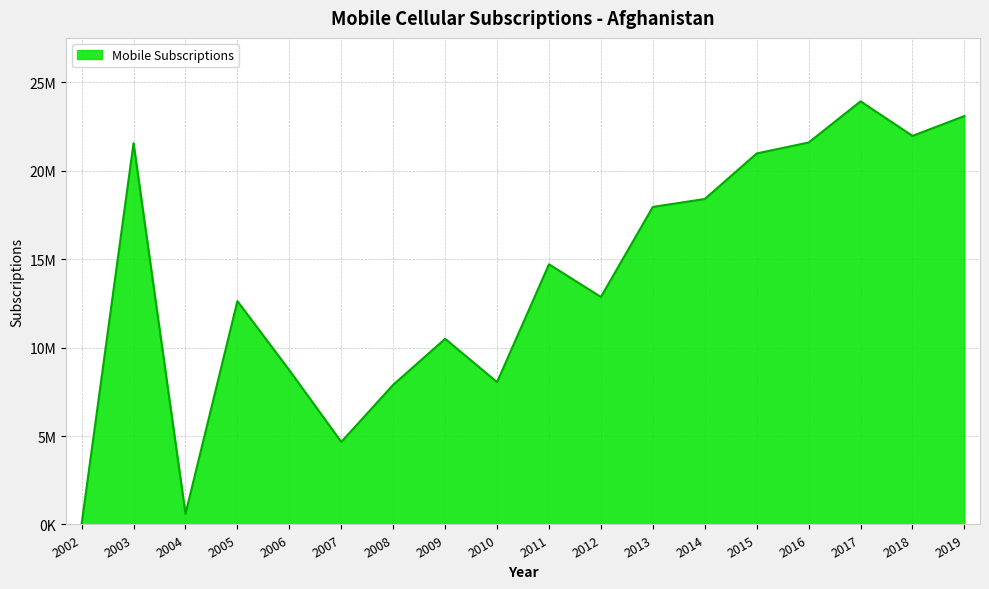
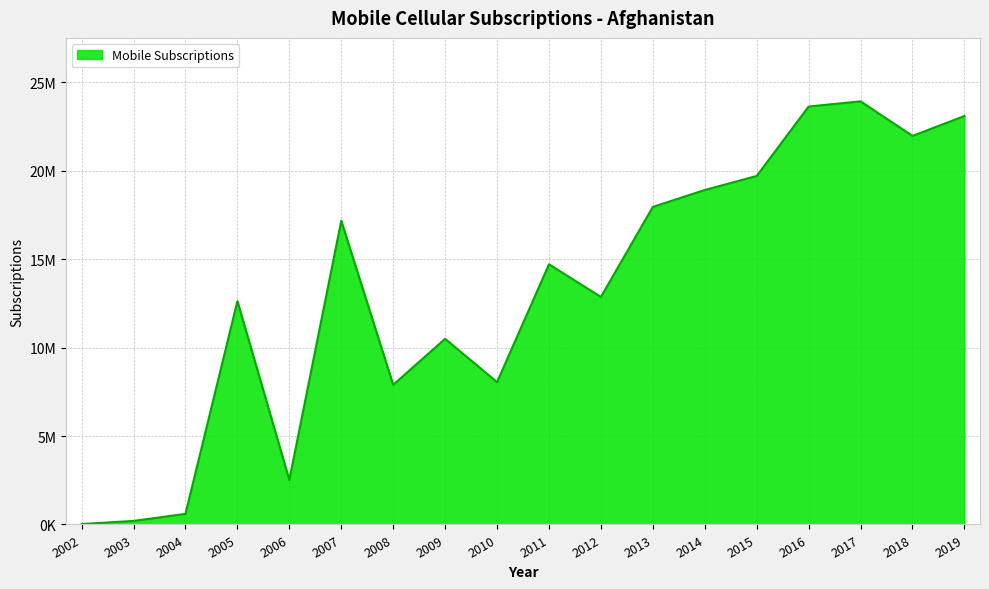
2003: 21600000 -> 200000
2006: 8700000 -> 2500000
2007: 4700000 -> 17200000
2014: 18400000 -> 18900000
2015: 21000000 -> 19700000
2016: 21600000 -> 23600000
